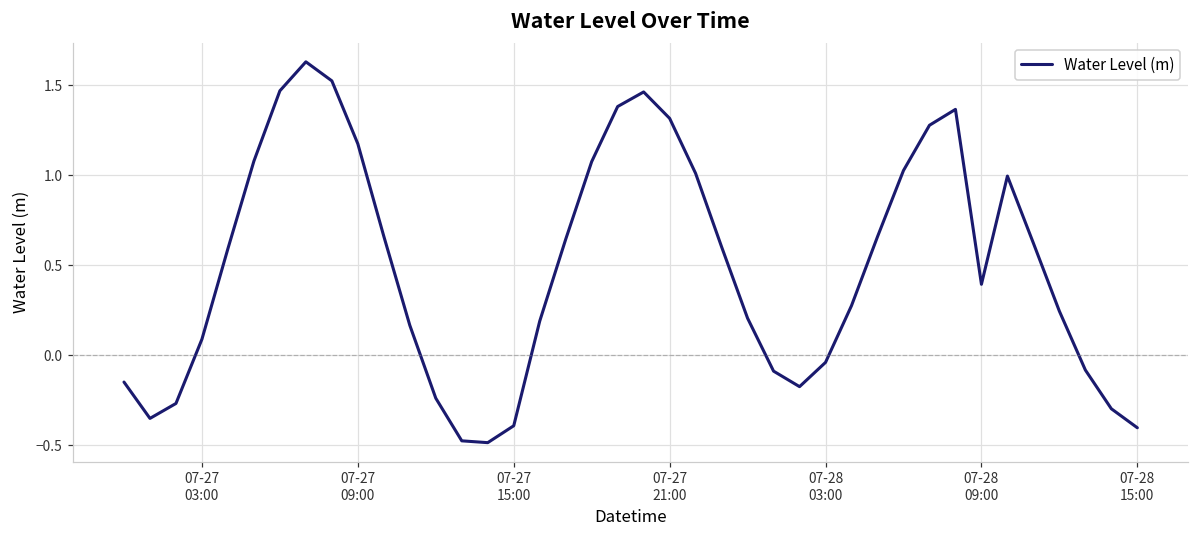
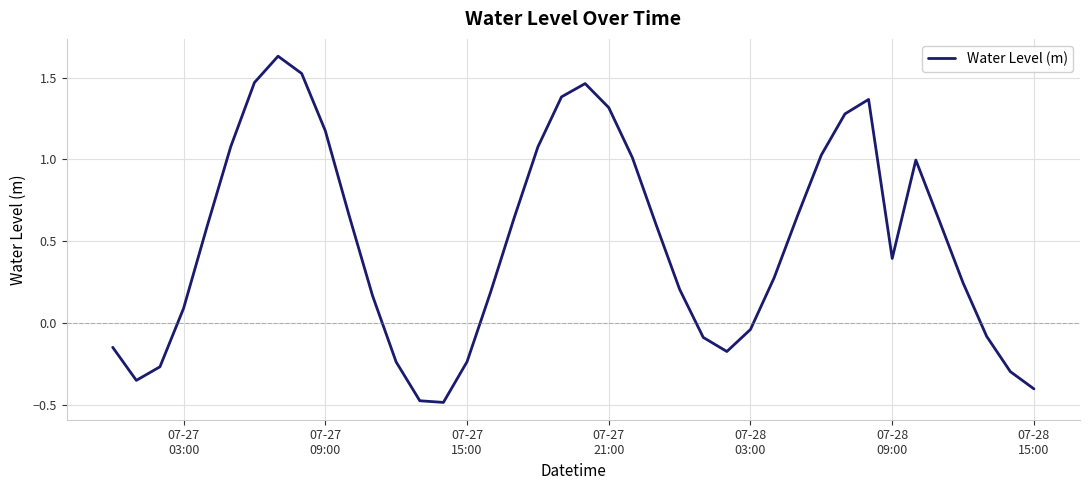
07-27 15:00: -0.39 -> -0.24
